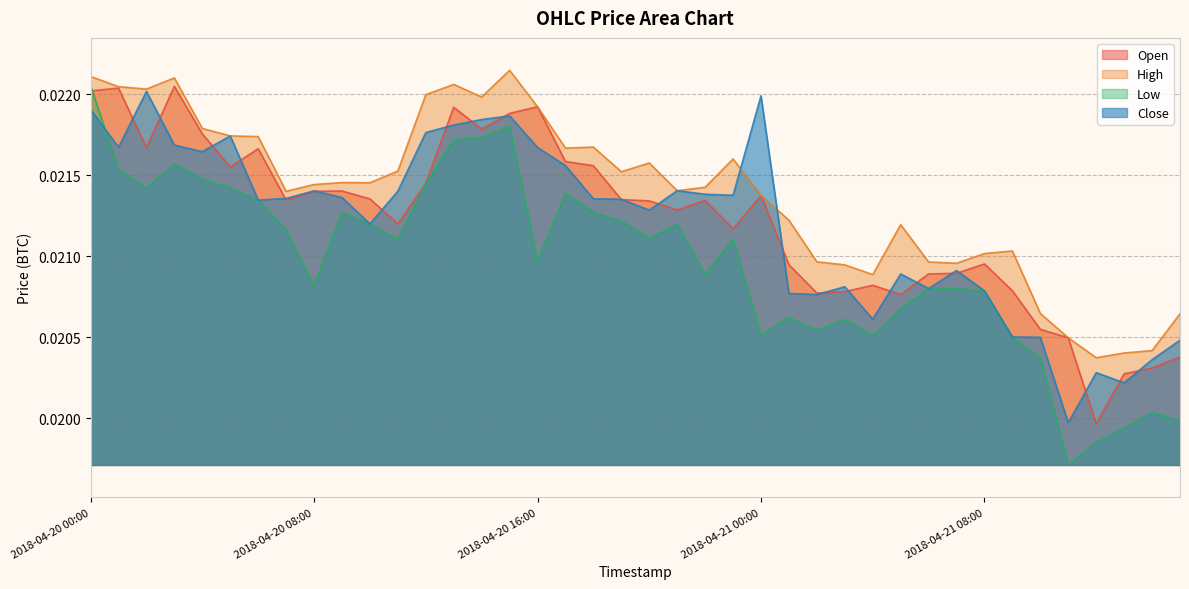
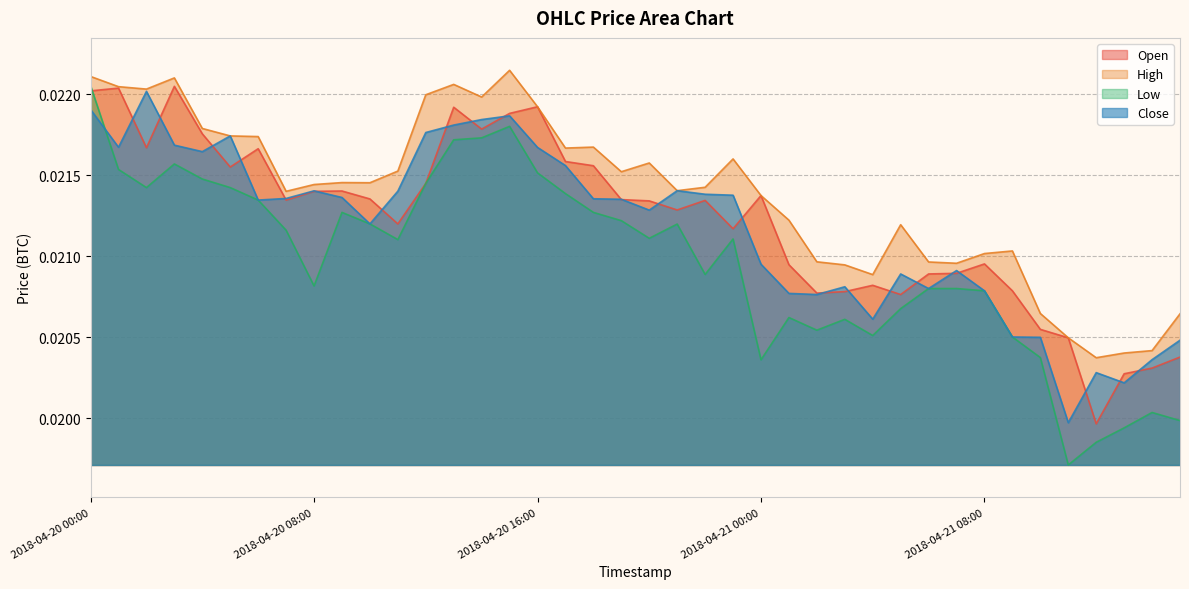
Low, 2018-04-20 16:00: 0.02097 -> 0.02151
Low, 2018-04-21 00:00: 0.02051 -> 0.02036
Close, 2018-04-21 00:00: 0.02199 -> 0.02095
